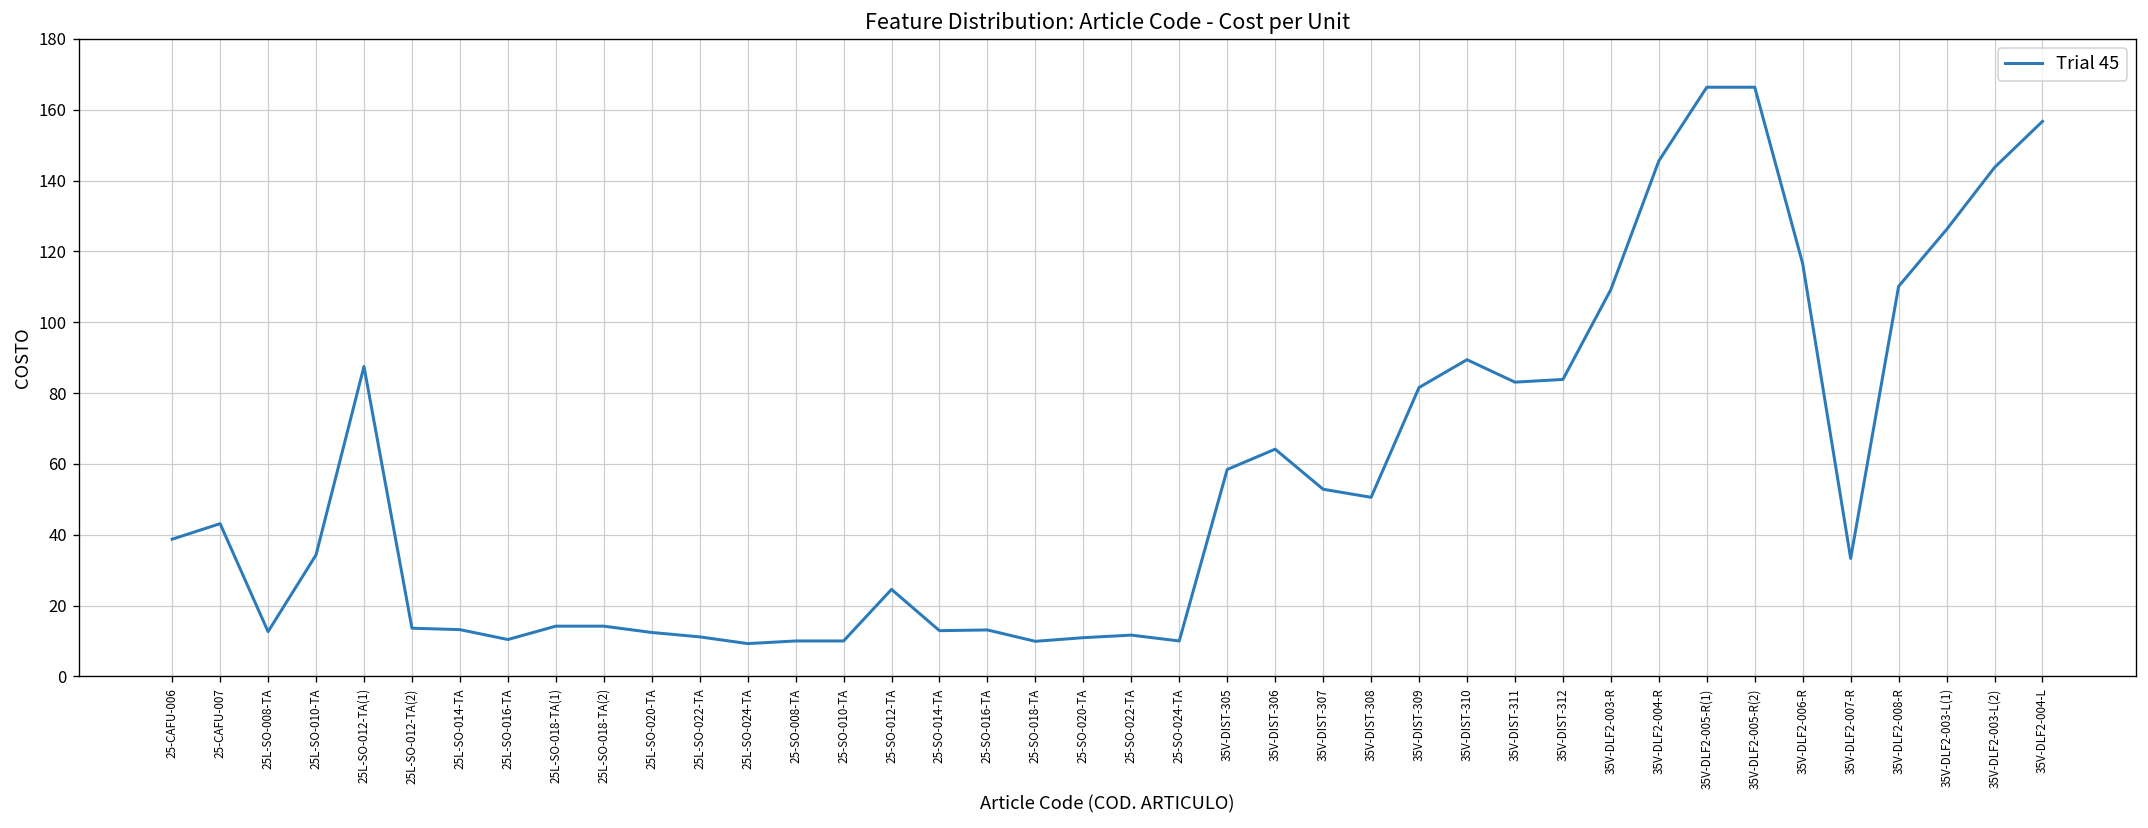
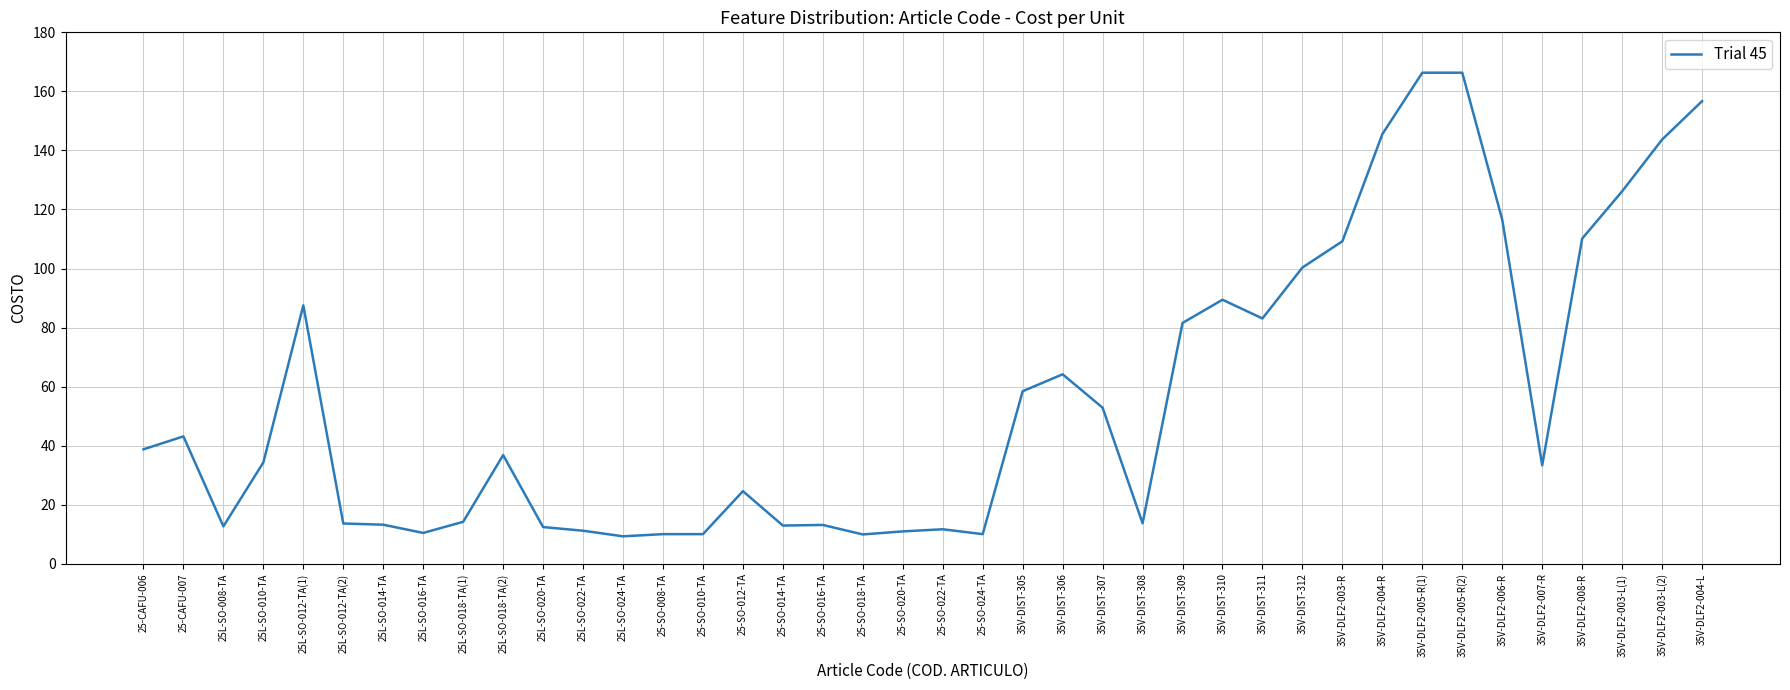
25L-SO-018-TA(2): 14 -> 37
35V-DIST-308: 51 -> 14
35V-DIST-312: 84 -> 100
